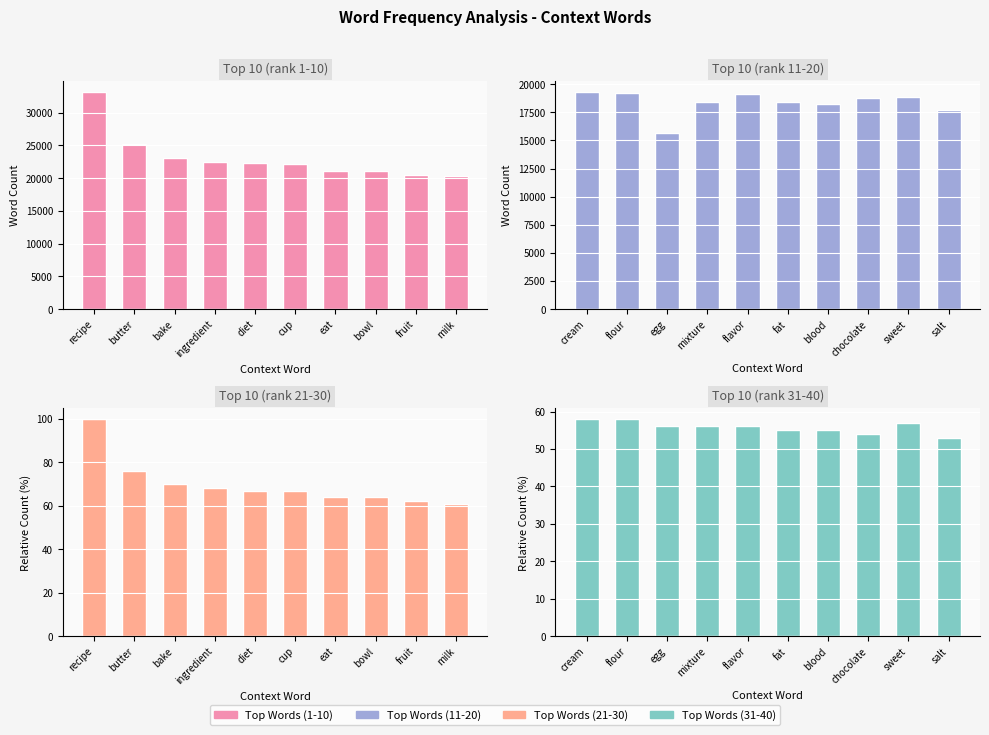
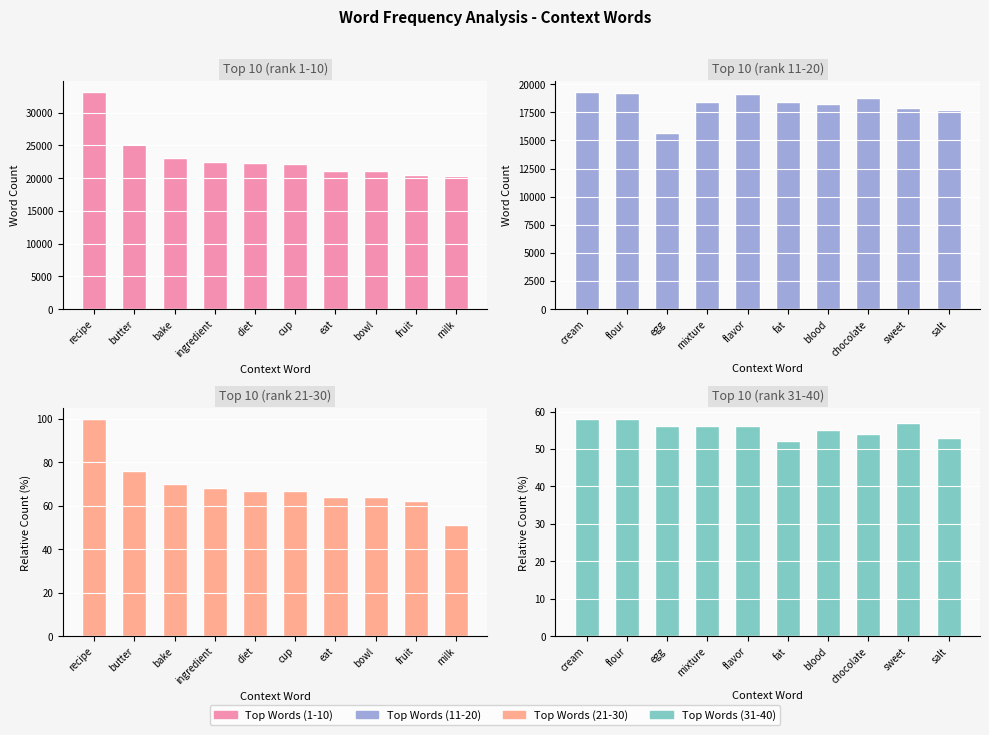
Top 10 (rank 11-20), sweet: 18900 -> 17900
Top 10 (rank 21-30), milk: 61 -> 51
Top 10 (rank 31-40), fat: 55 -> 52
